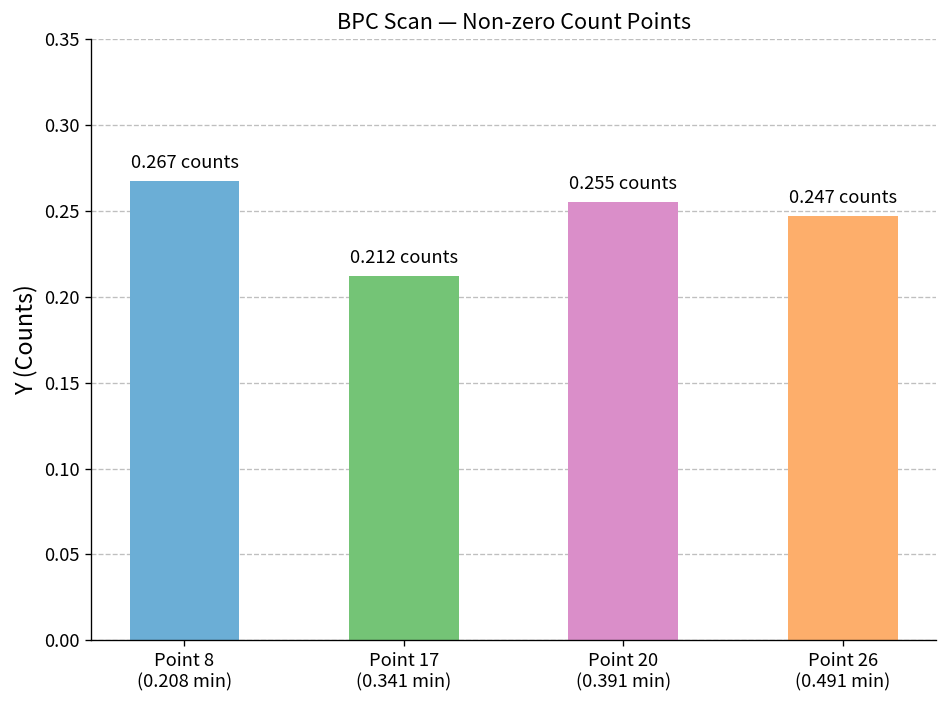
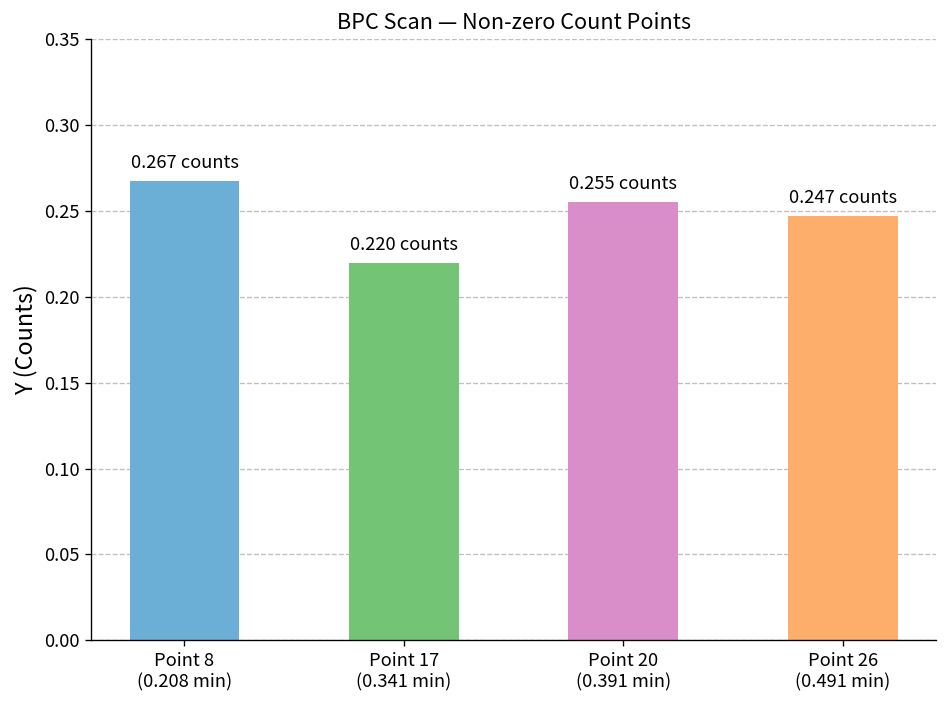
Point 17 (0.341 min): 0.212 -> 0.220
